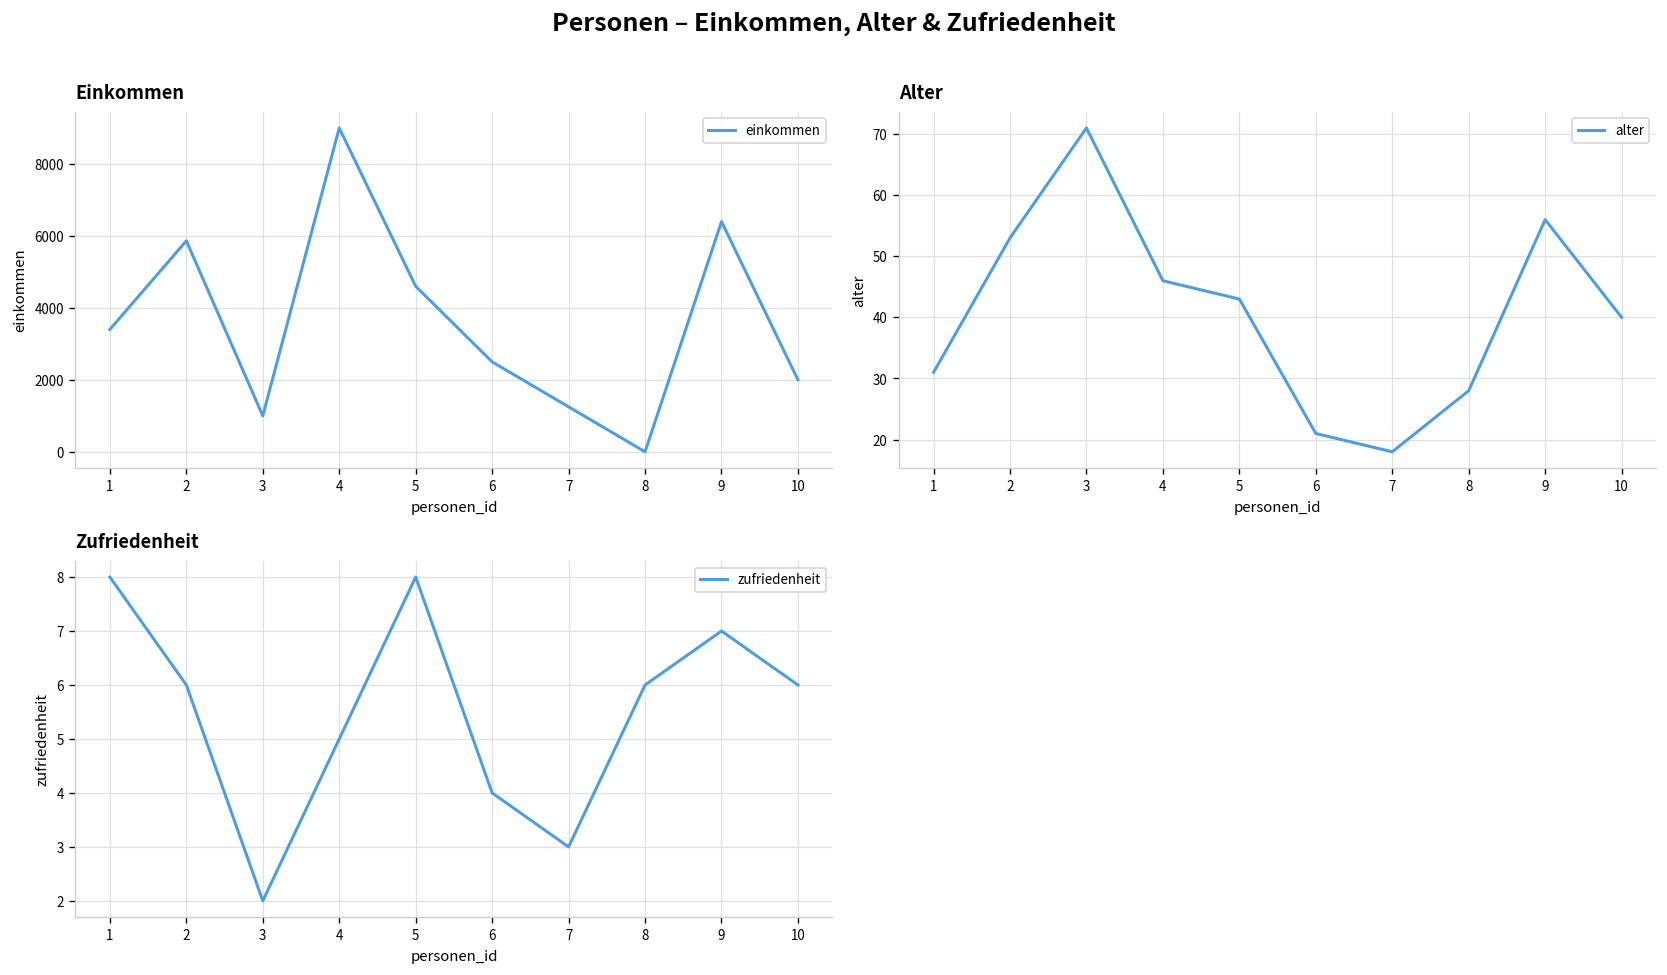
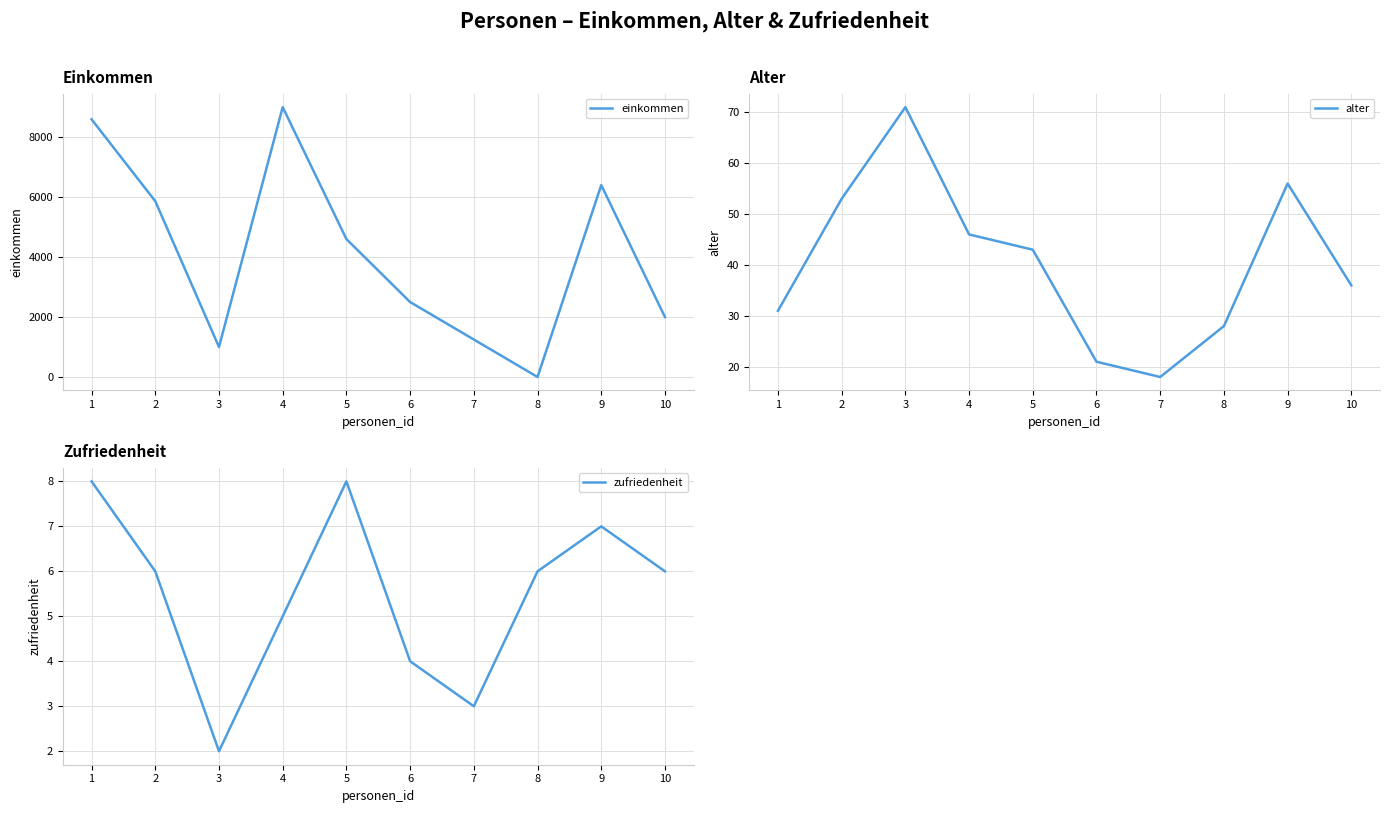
Einkommen, 1: 3400 -> 8600
Alter, 10: 40 -> 36
